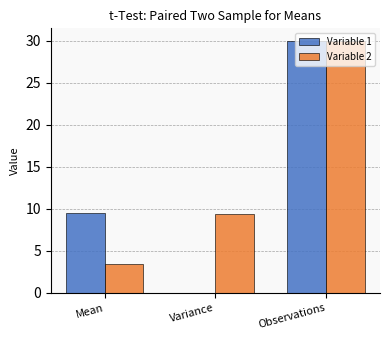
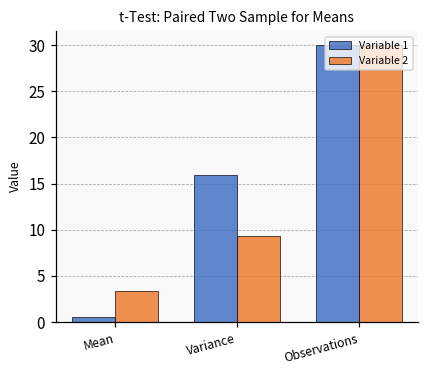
Variable 1, Mean: 9 -> 1
Variable 1, Variance: 0 -> 16
